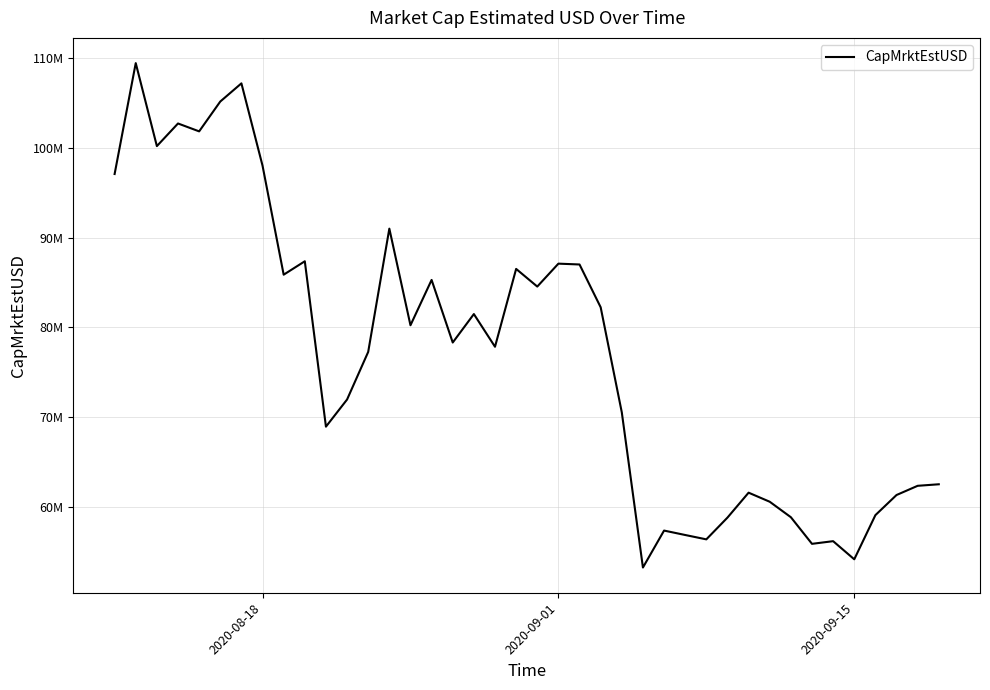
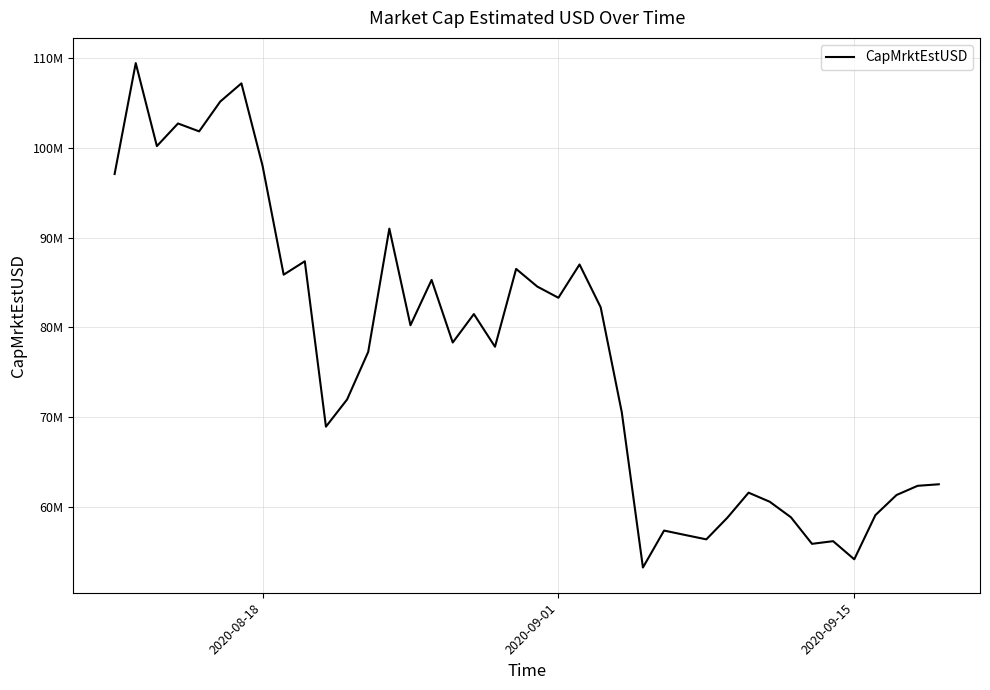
2020-09-01: 87000000 -> 83000000
